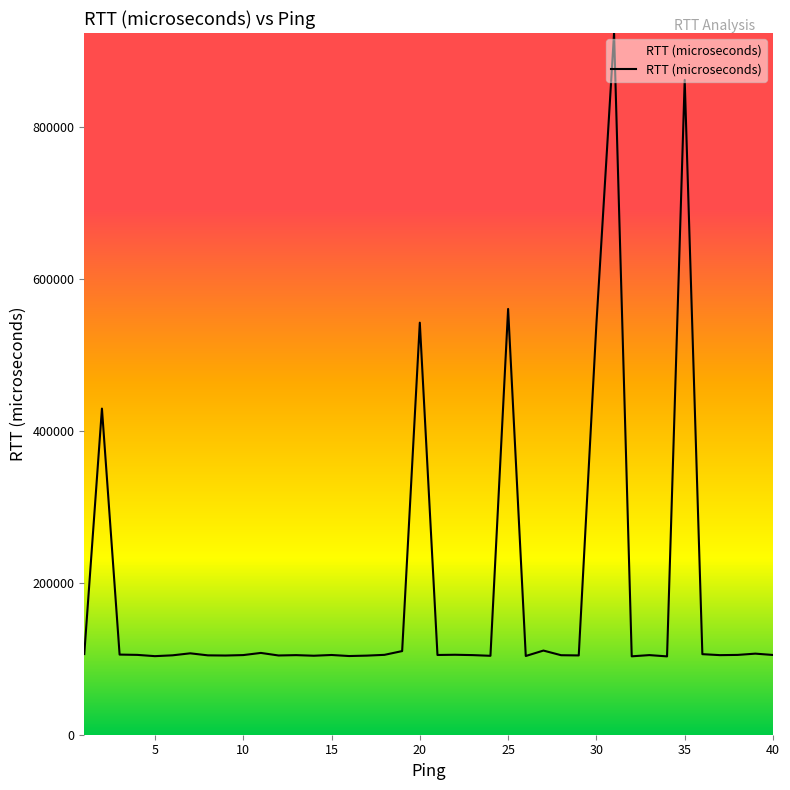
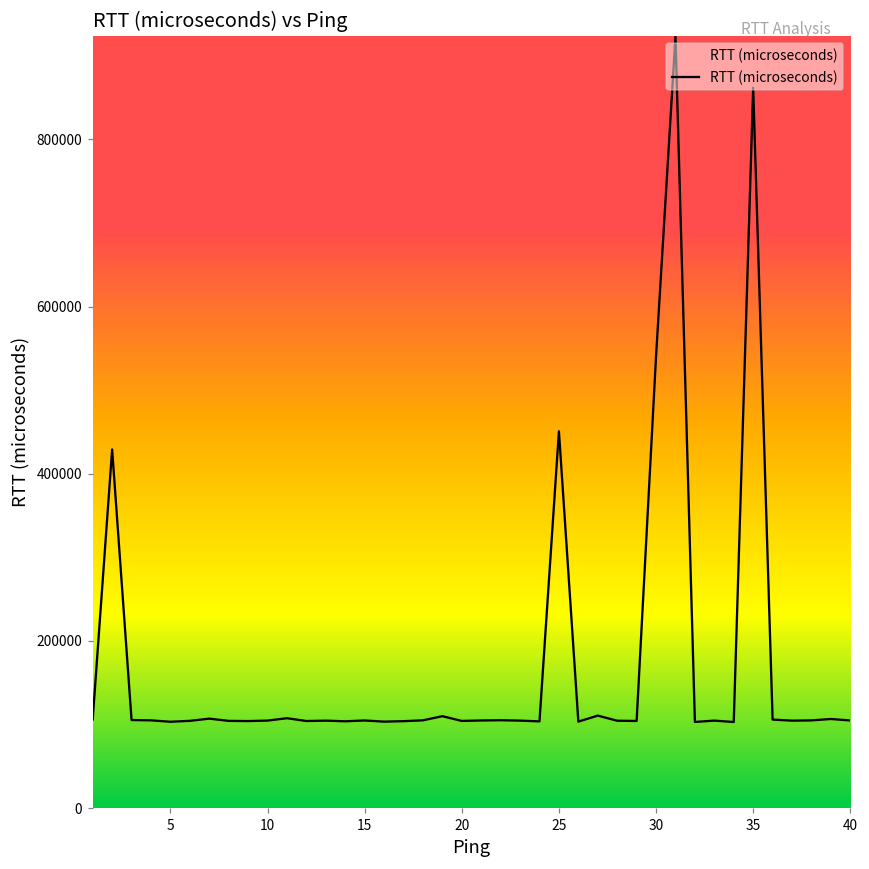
20: 540000 -> 100000
25: 560000 -> 450000
